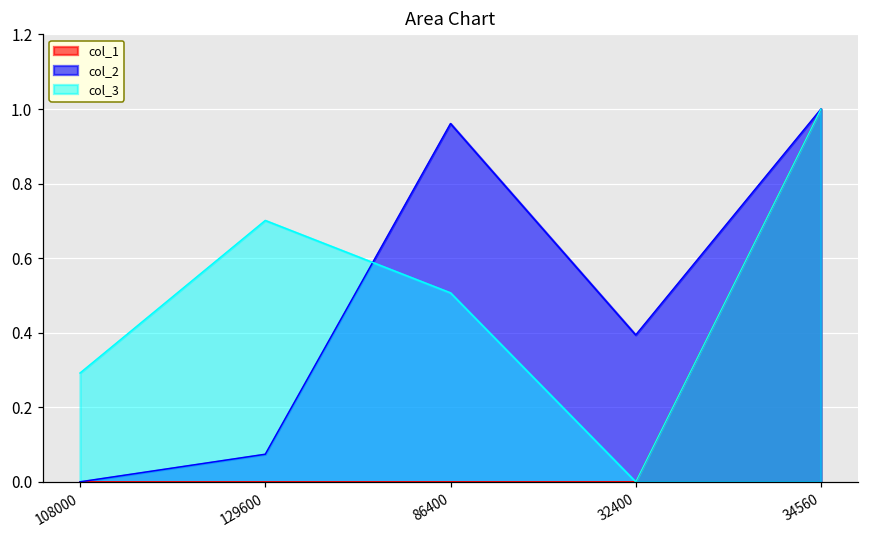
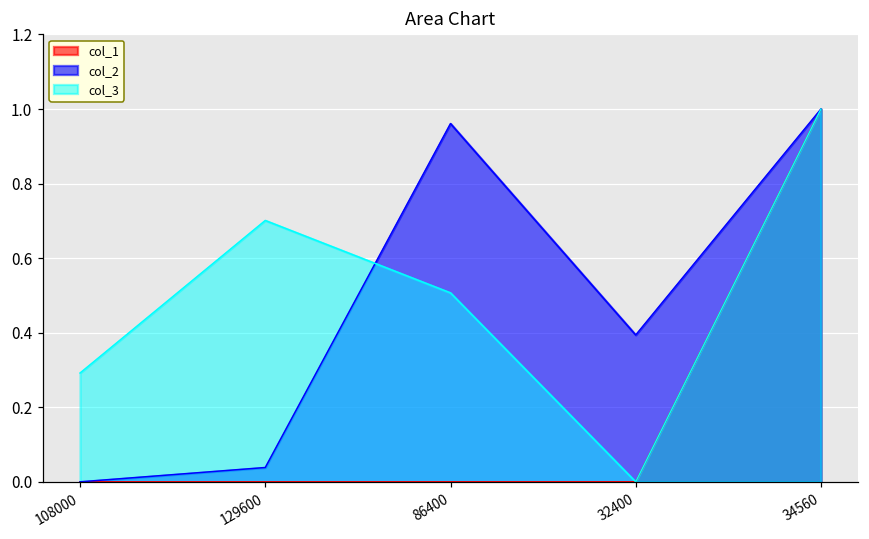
col_2, 129600: 0.07 -> 0.04
